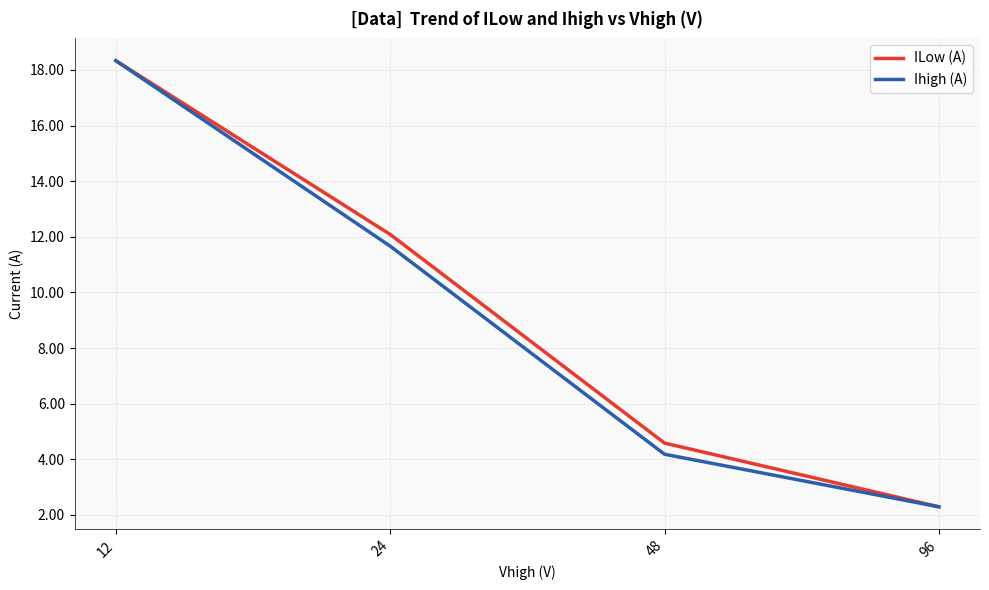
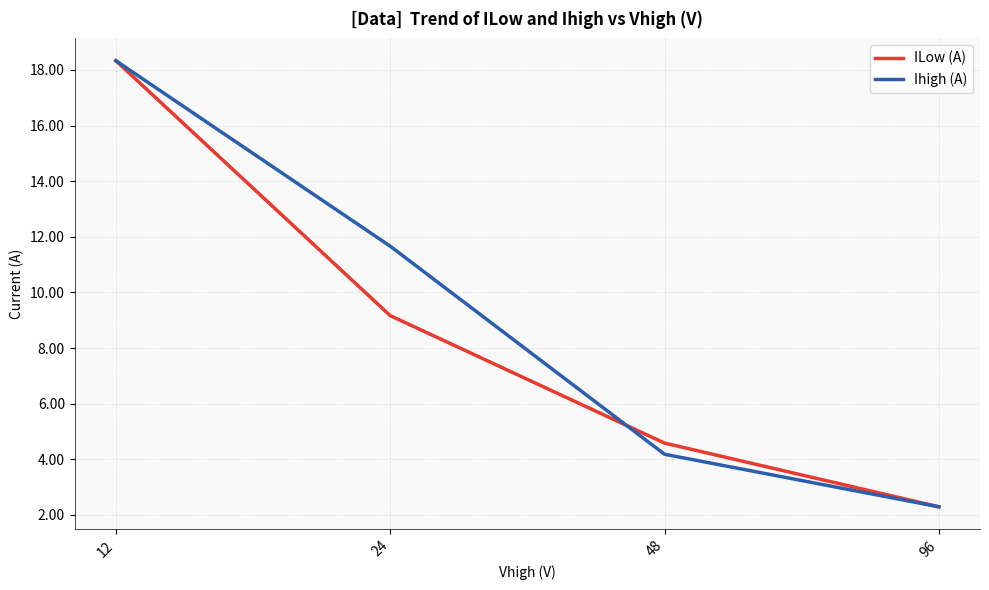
ILow (A), 24: 12.1 -> 9.2
